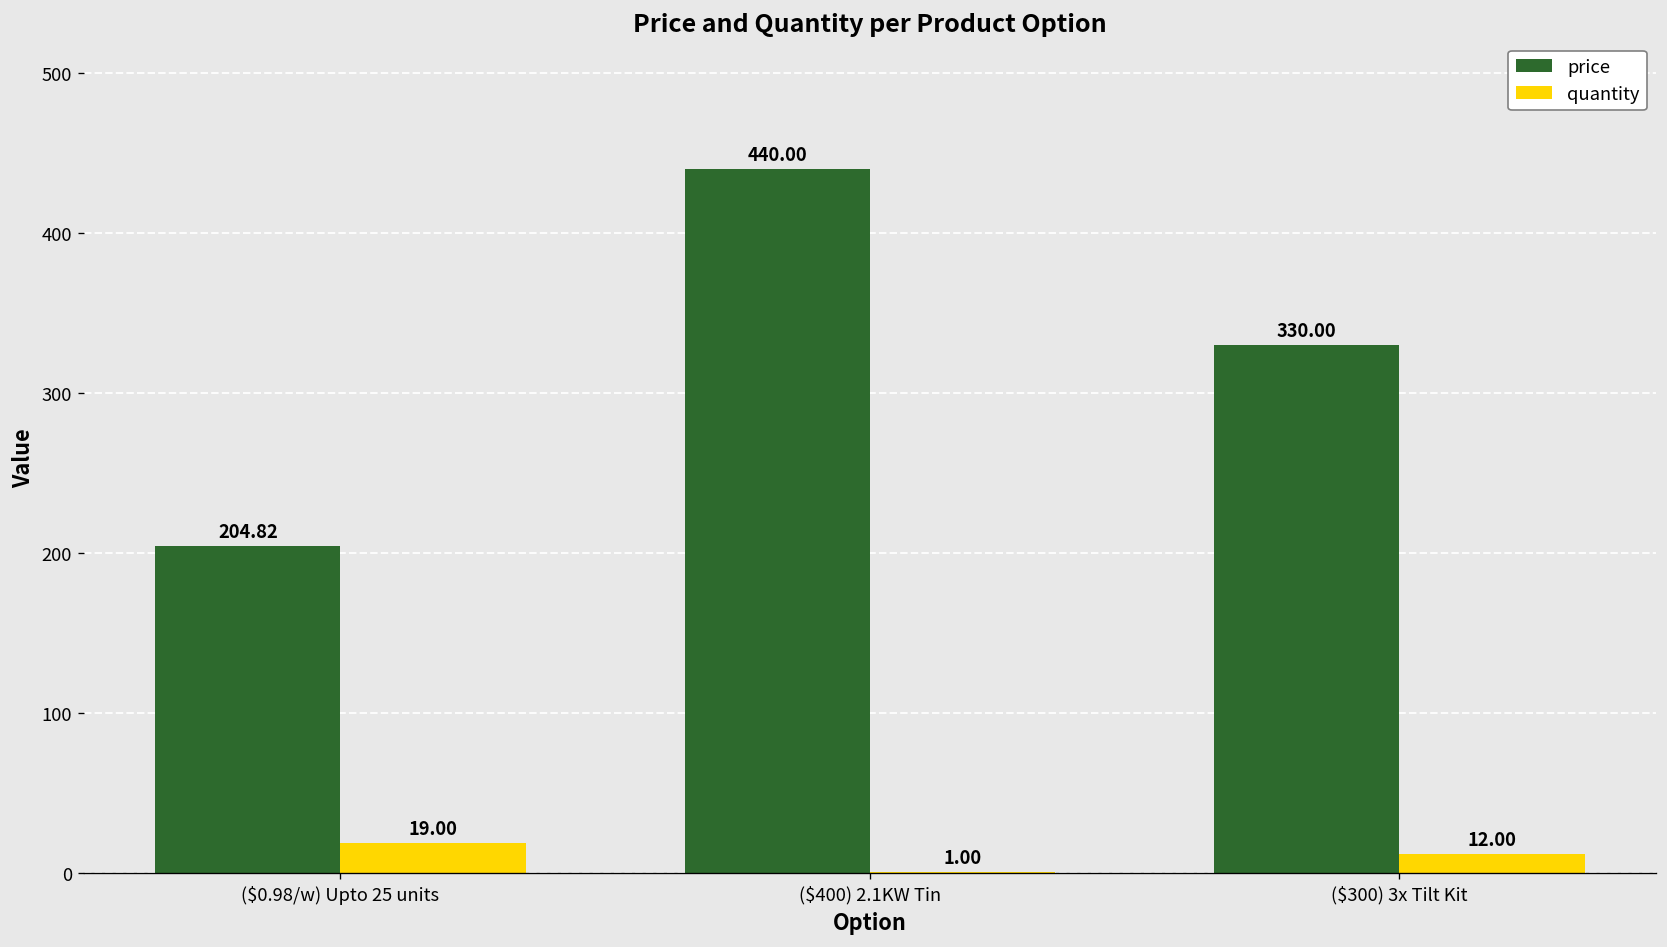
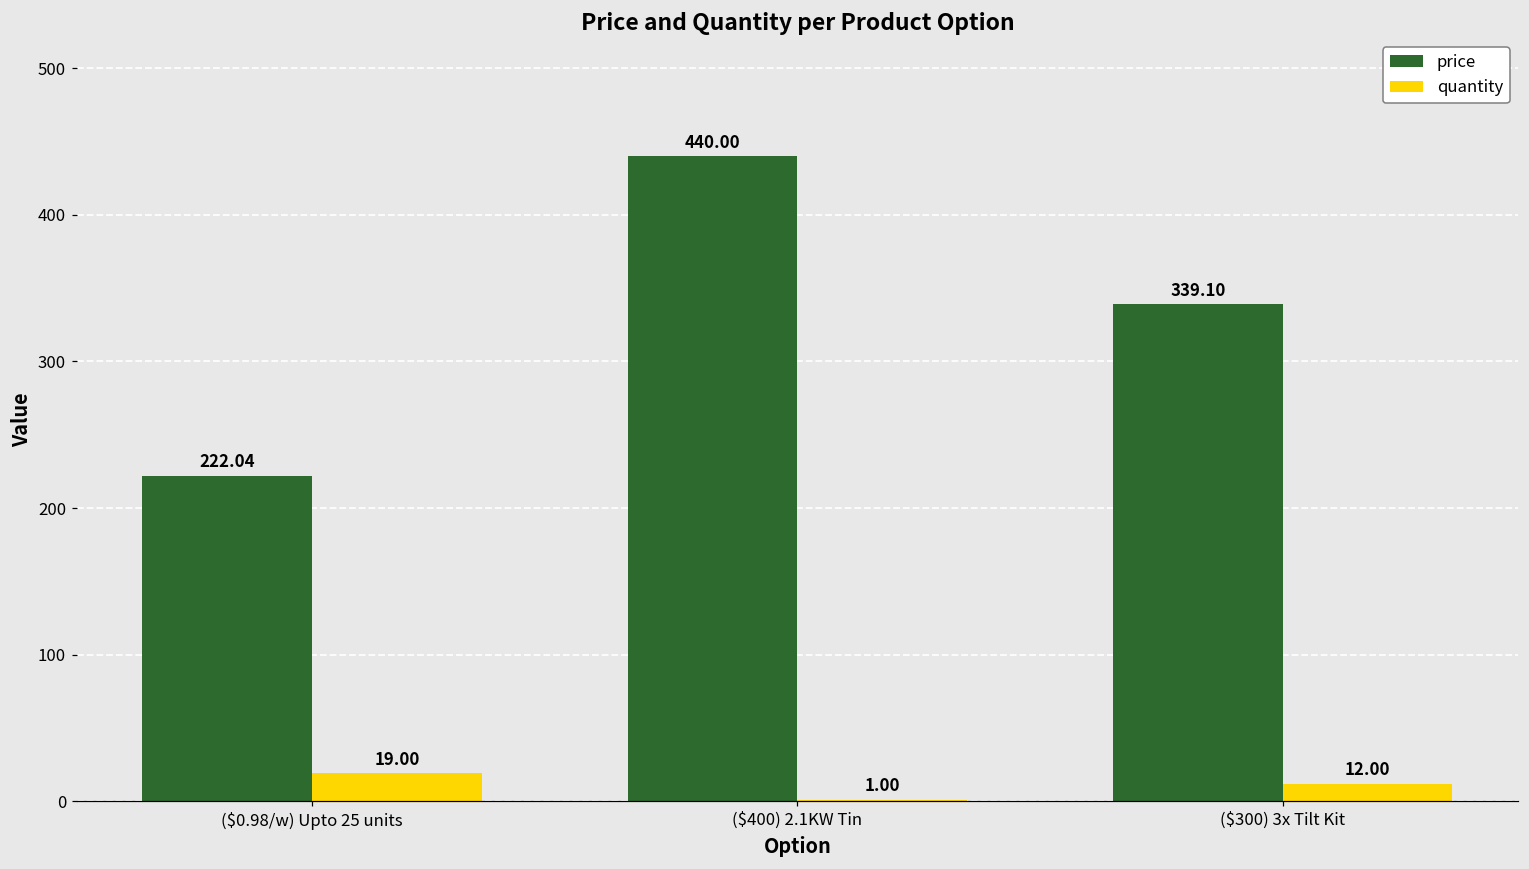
price, ($0.98/w) Upto 25 units: 204.82 -> 222.04
price, ($300) 3x Tilt Kit: 330.00 -> 339.10
